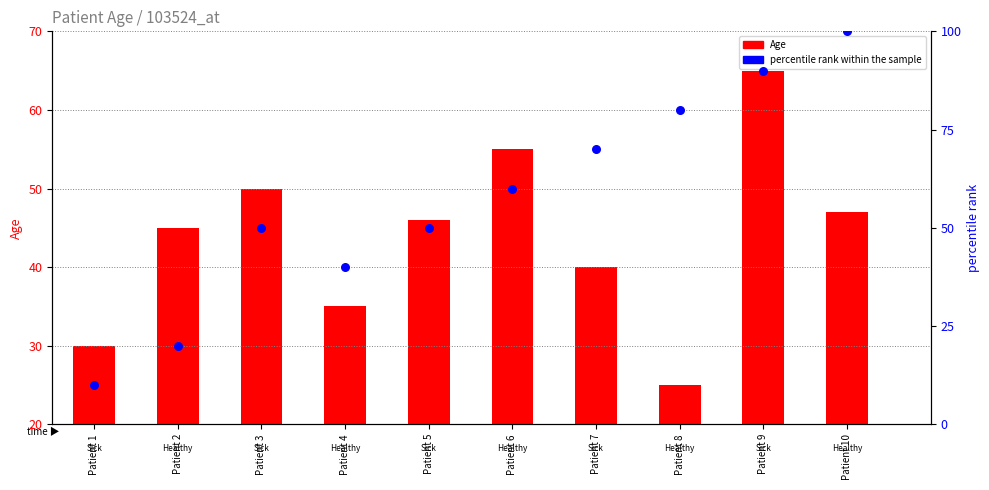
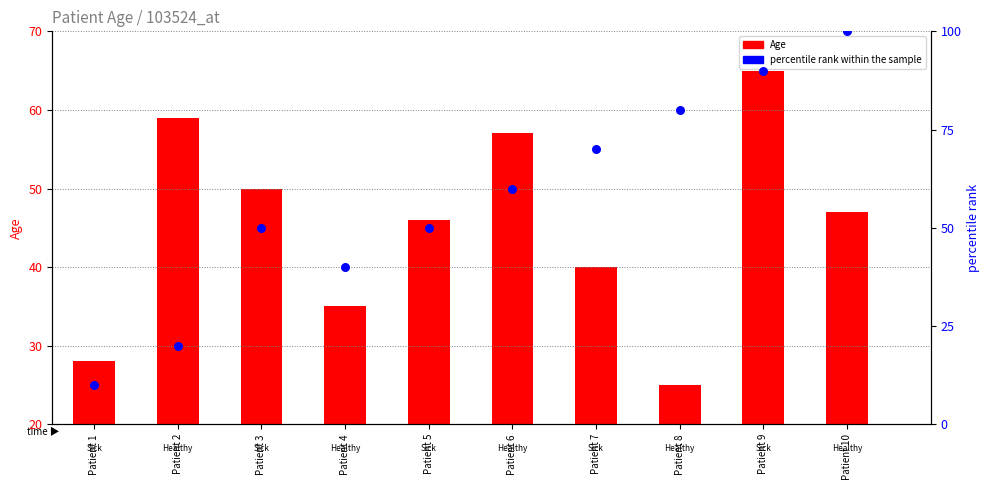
Age, Patient 1: 30 -> 28
Age, Patient 2: 45 -> 59
Age, Patient 6: 55 -> 57
